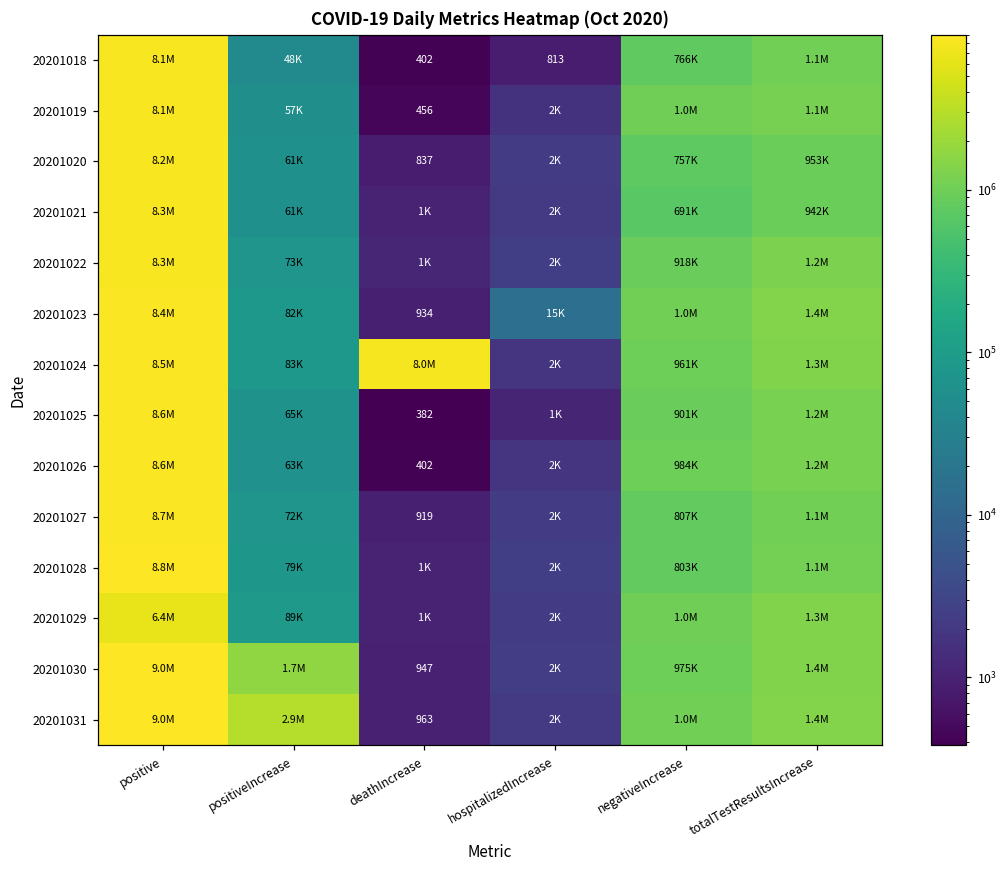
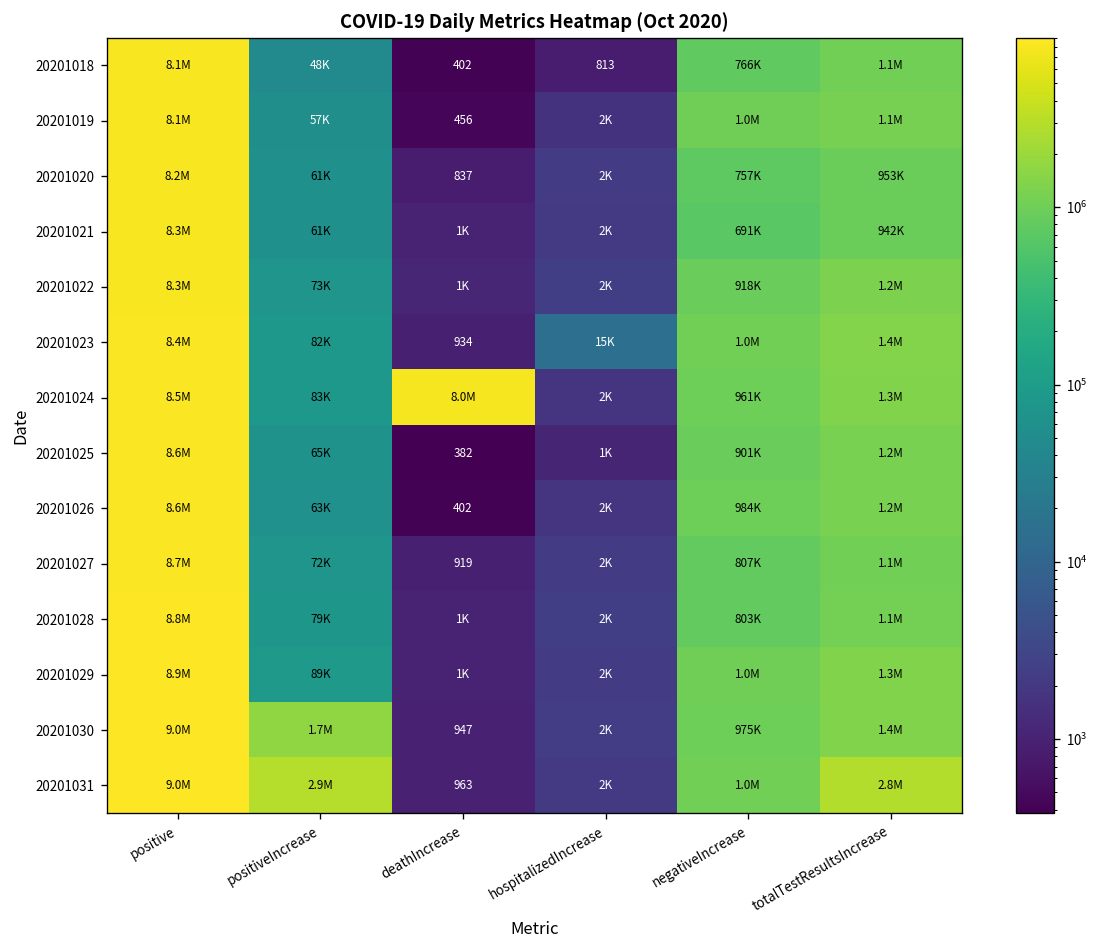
20201029, positive: 6.4M -> 8.9M
20201031, totalTestResultsIncrease: 1.4M -> 2.8M
